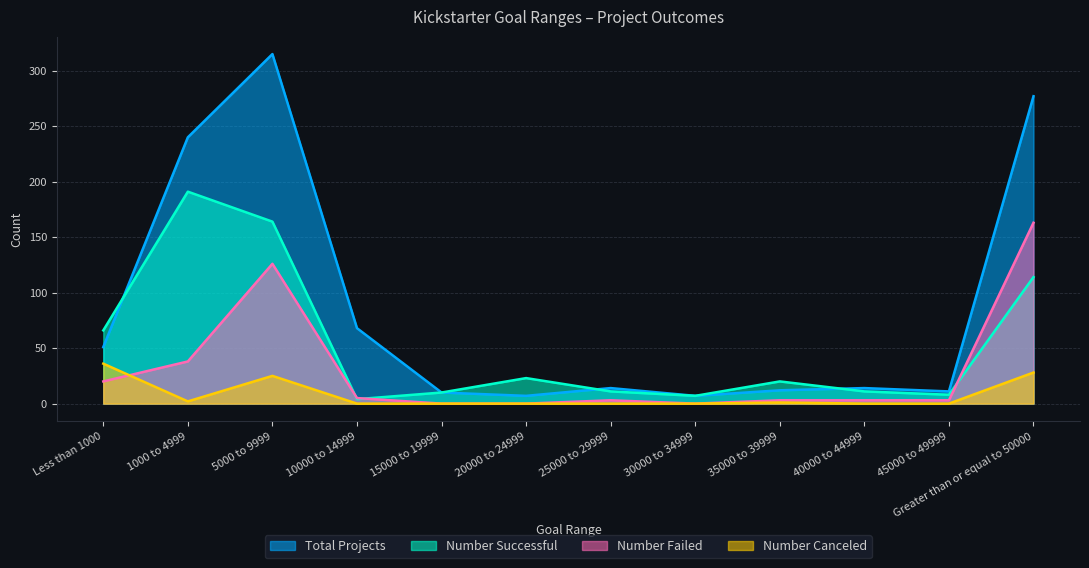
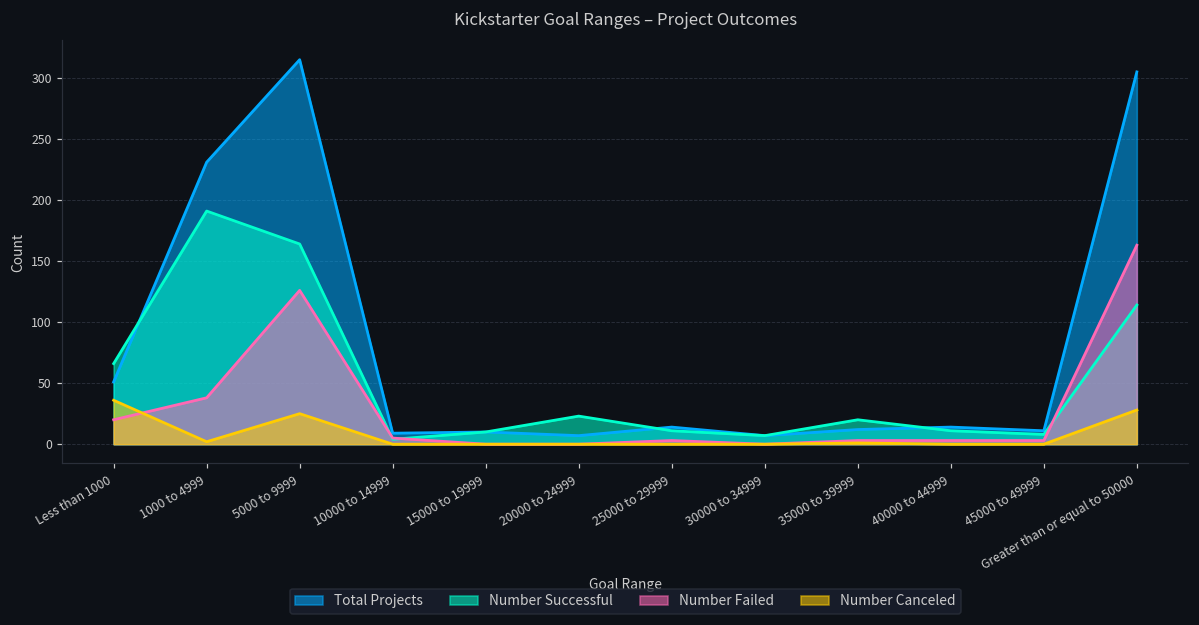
Total Projects, 1000 to 4999: 240 -> 231
Total Projects, 10000 to 14999: 68 -> 9
Total Projects, Greater than or equal to 50000: 277 -> 305
